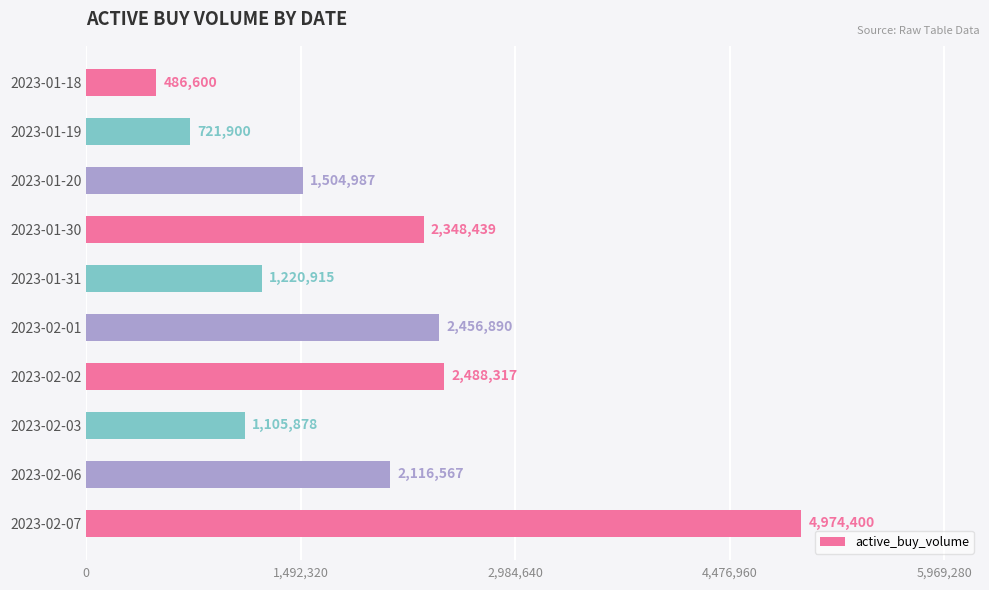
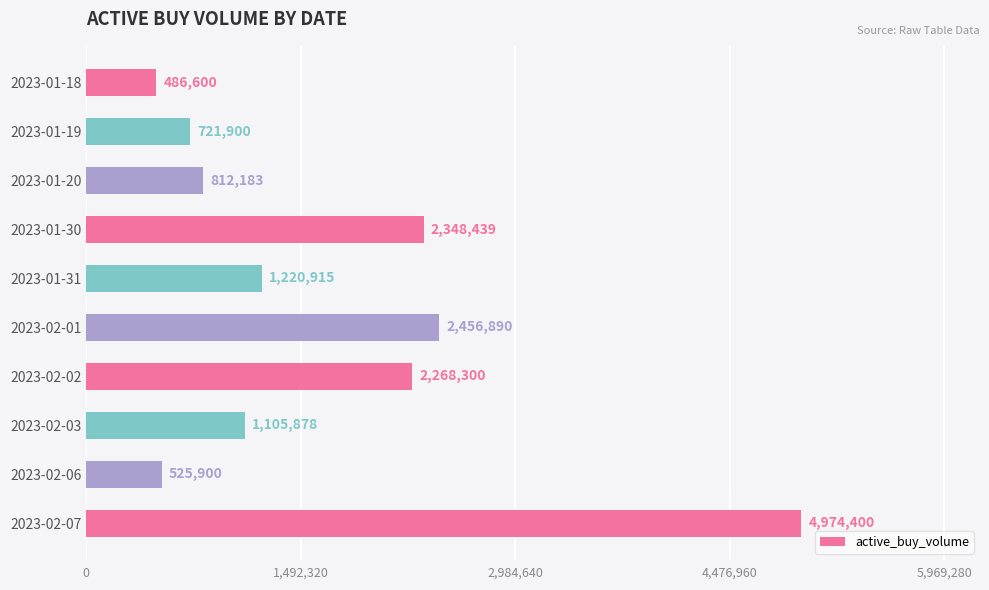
2023-01-20: 1,504,987 -> 812,183
2023-02-02: 2,488,317 -> 2,268,300
2023-02-06: 2,116,567 -> 525,900
